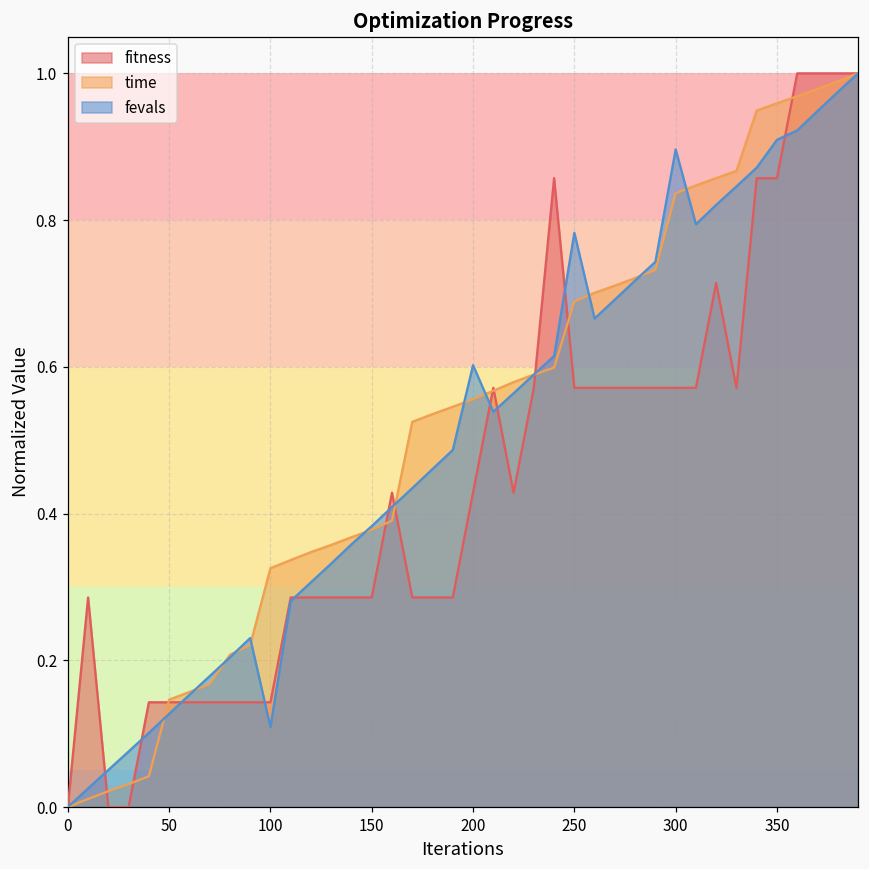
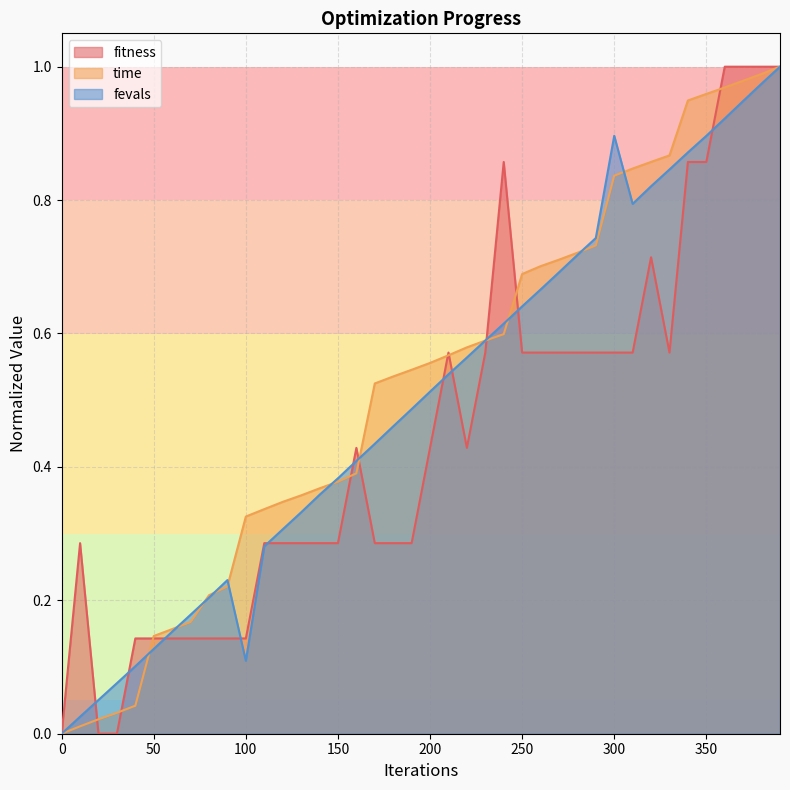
fevals, 200: 0.60 -> 0.51
fevals, 250: 0.78 -> 0.64
fevals, 350: 0.91 -> 0.90
